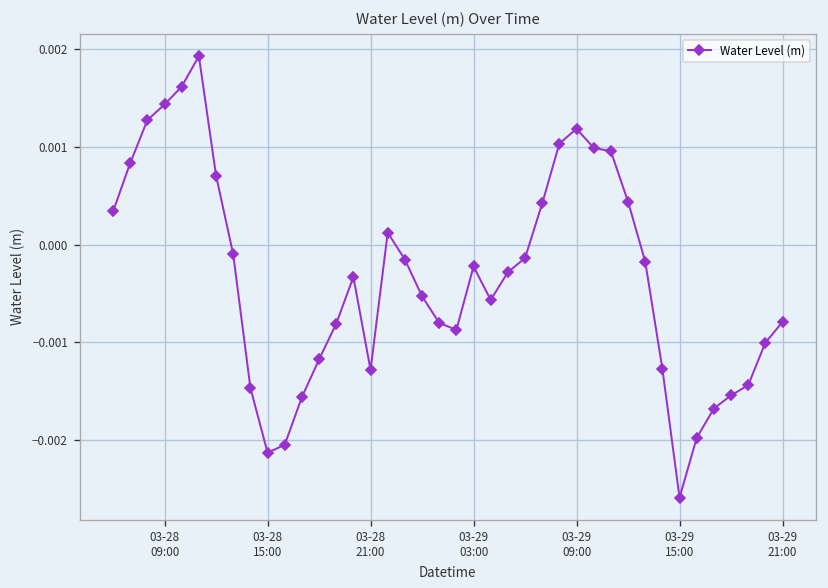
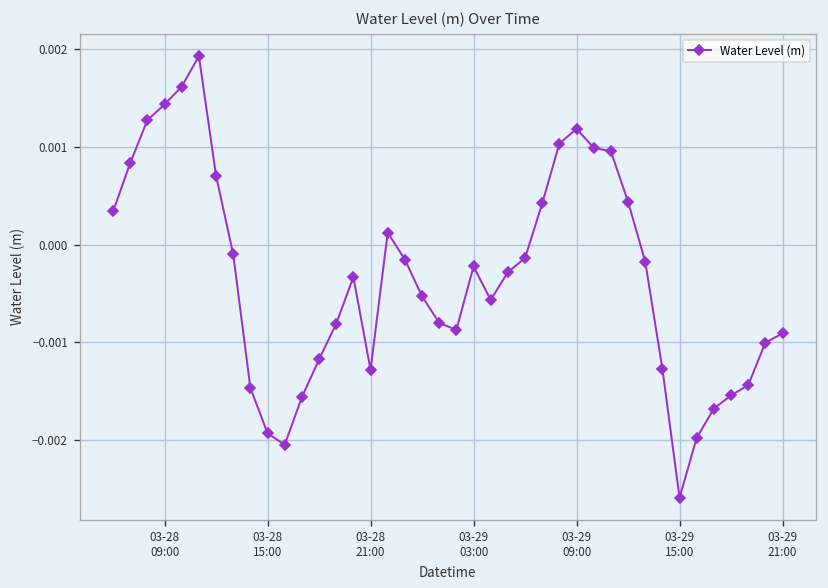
03-28 15:00: -0.0021 -> -0.0019
03-29 21:00: -0.0008 -> -0.0009
